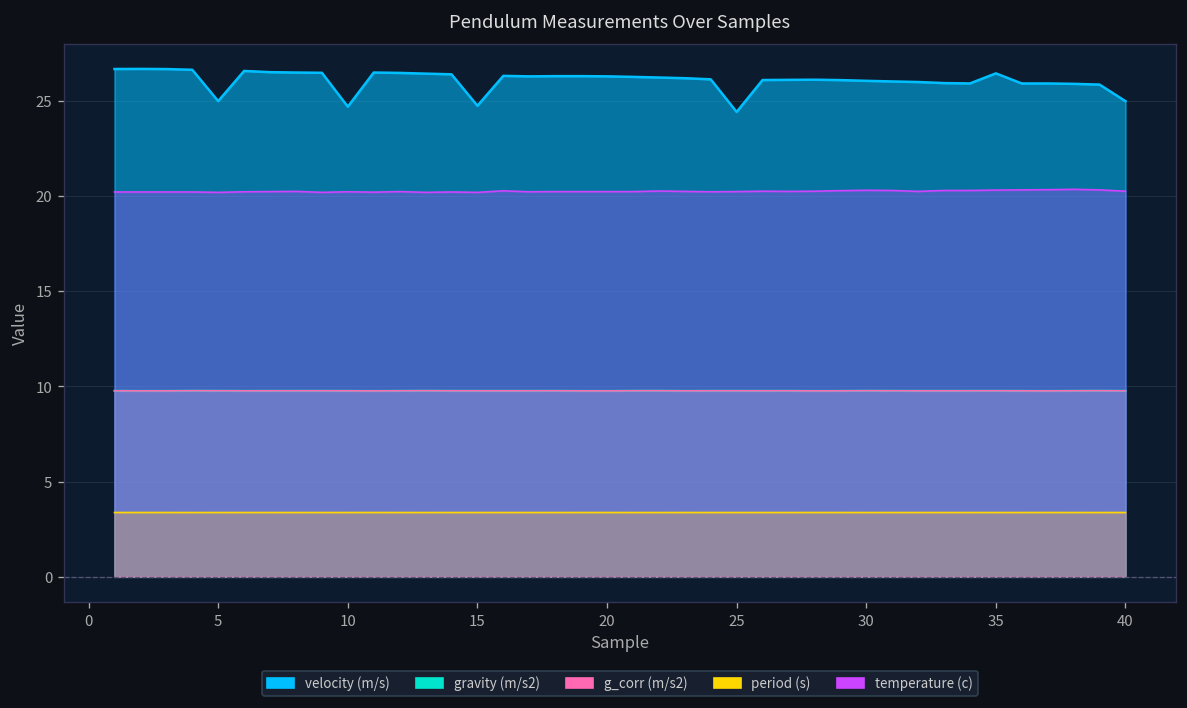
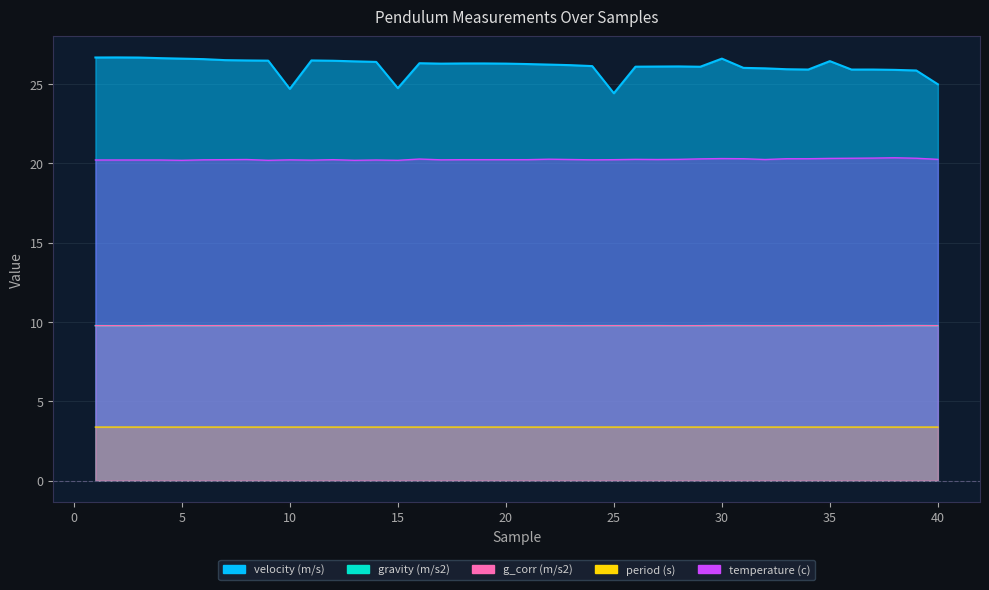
velocity (m/s), 5: 25.0 -> 26.6
velocity (m/s), 30: 26.0 -> 26.6
